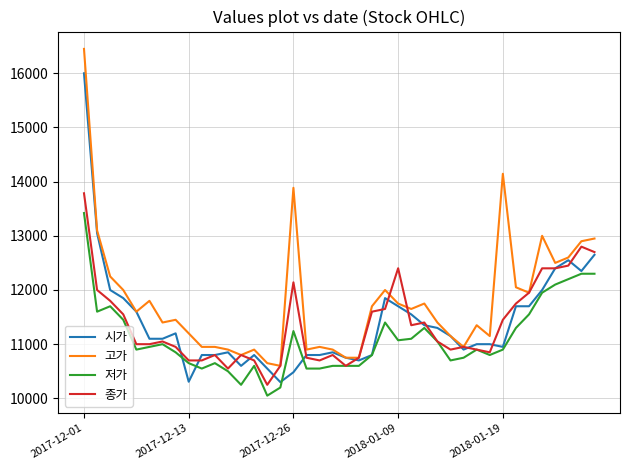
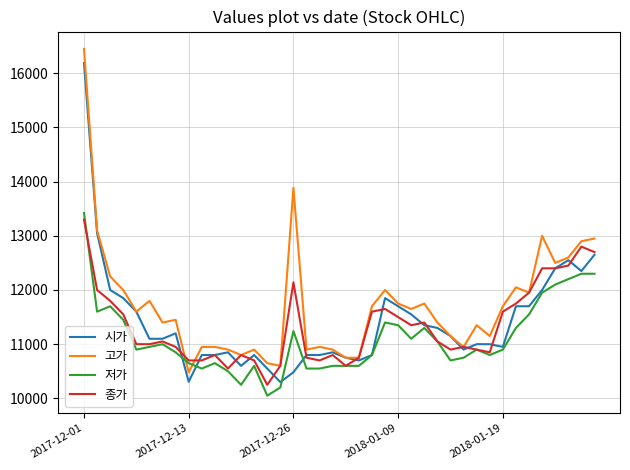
시가, 2017-12-01: 16000 -> 16200
종가, 2017-12-01: 13800 -> 13300
고가, 2017-12-13: 11200 -> 10500
저가, 2018-01-09: 11100 -> 11400
종가, 2018-01-09: 12400 -> 11500
고가, 2018-01-19: 14100 -> 11700
종가, 2018-01-19: 11500 -> 11600
